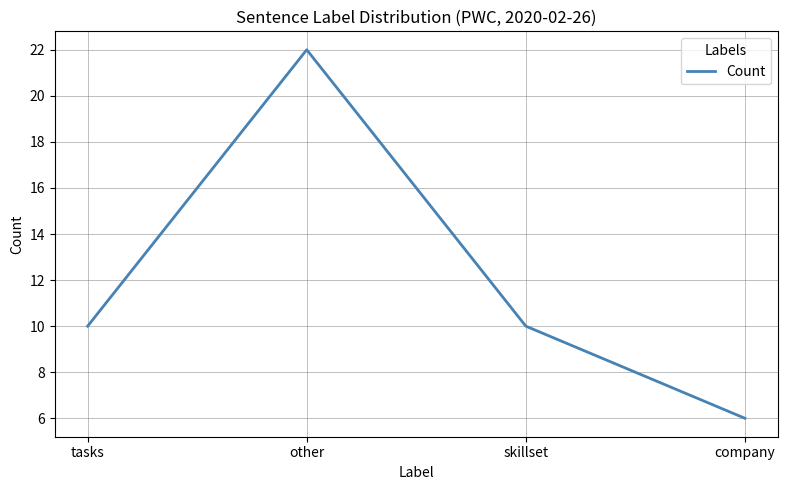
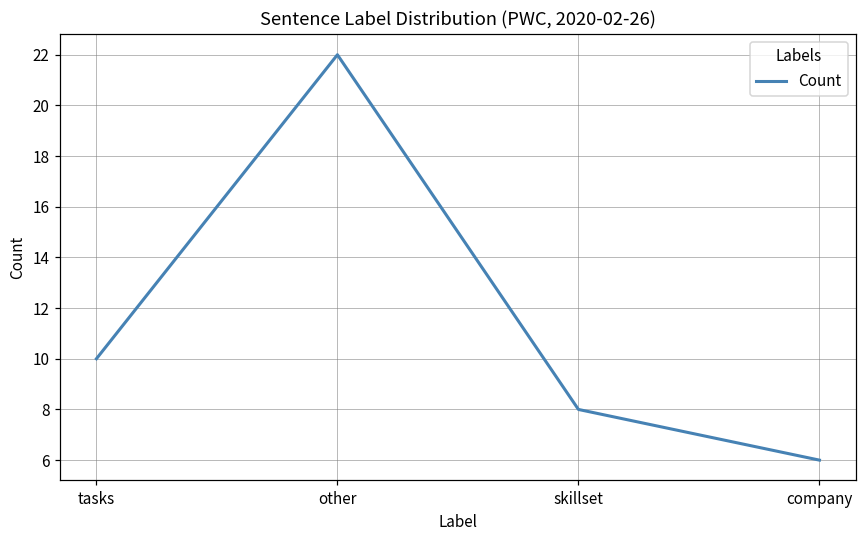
skillset: 10 -> 8
